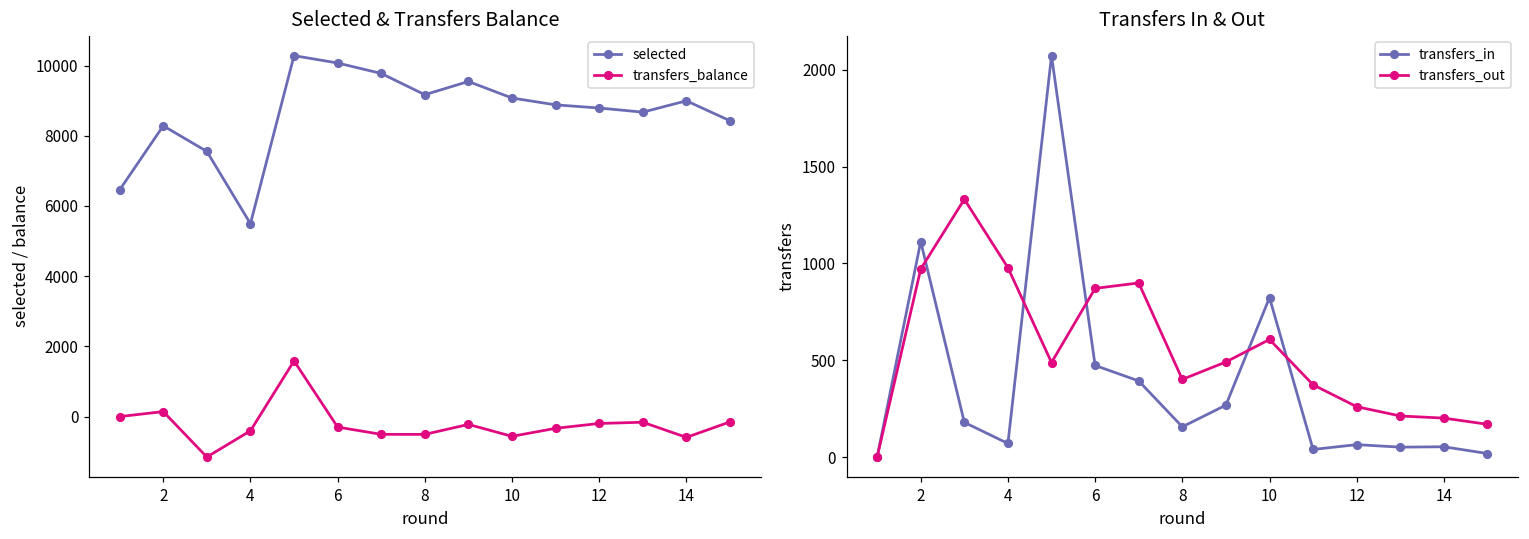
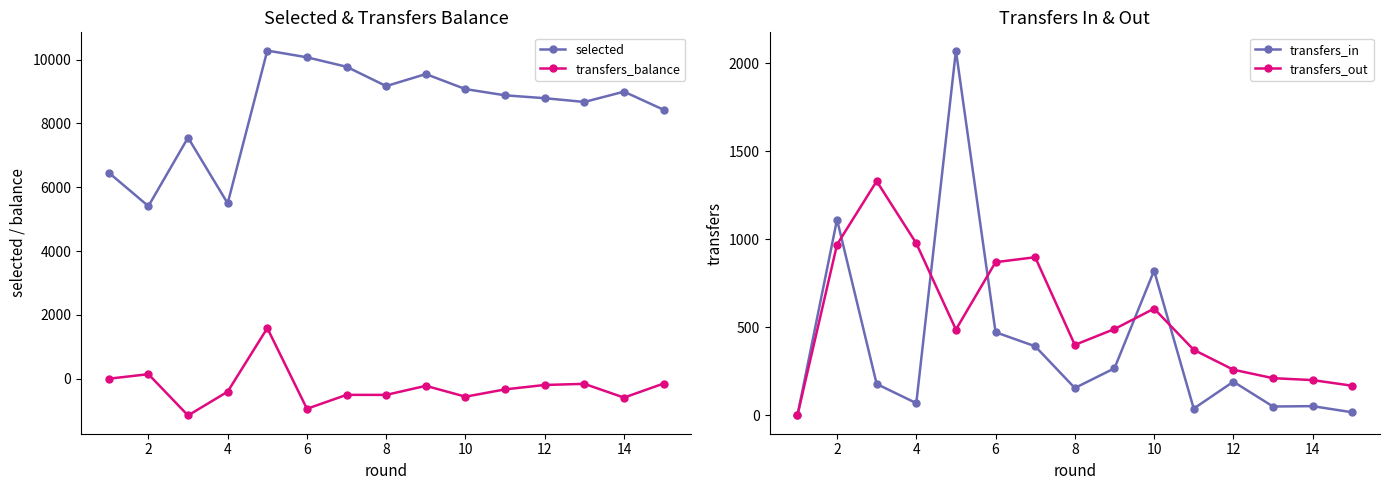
Selected & Transfers Balance, selected, 2: 8300 -> 5400
Selected & Transfers Balance, transfers_balance, 6: -300 -> -900
Transfers In & Out, transfers_in, 12: 60 -> 190
